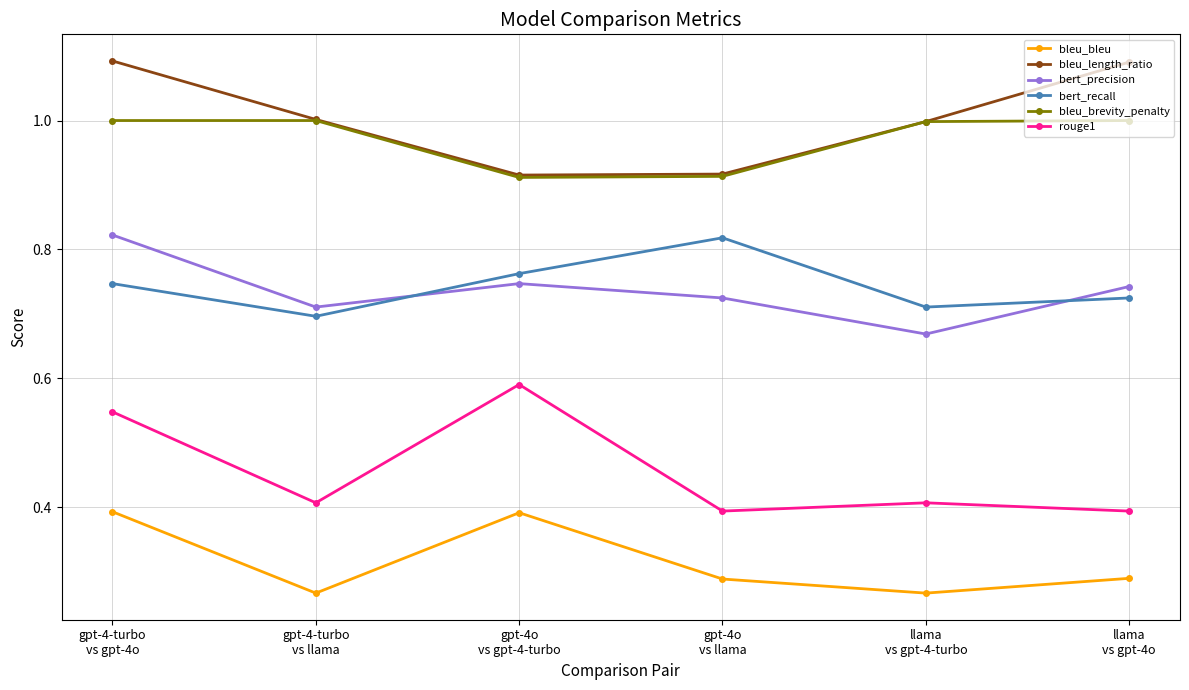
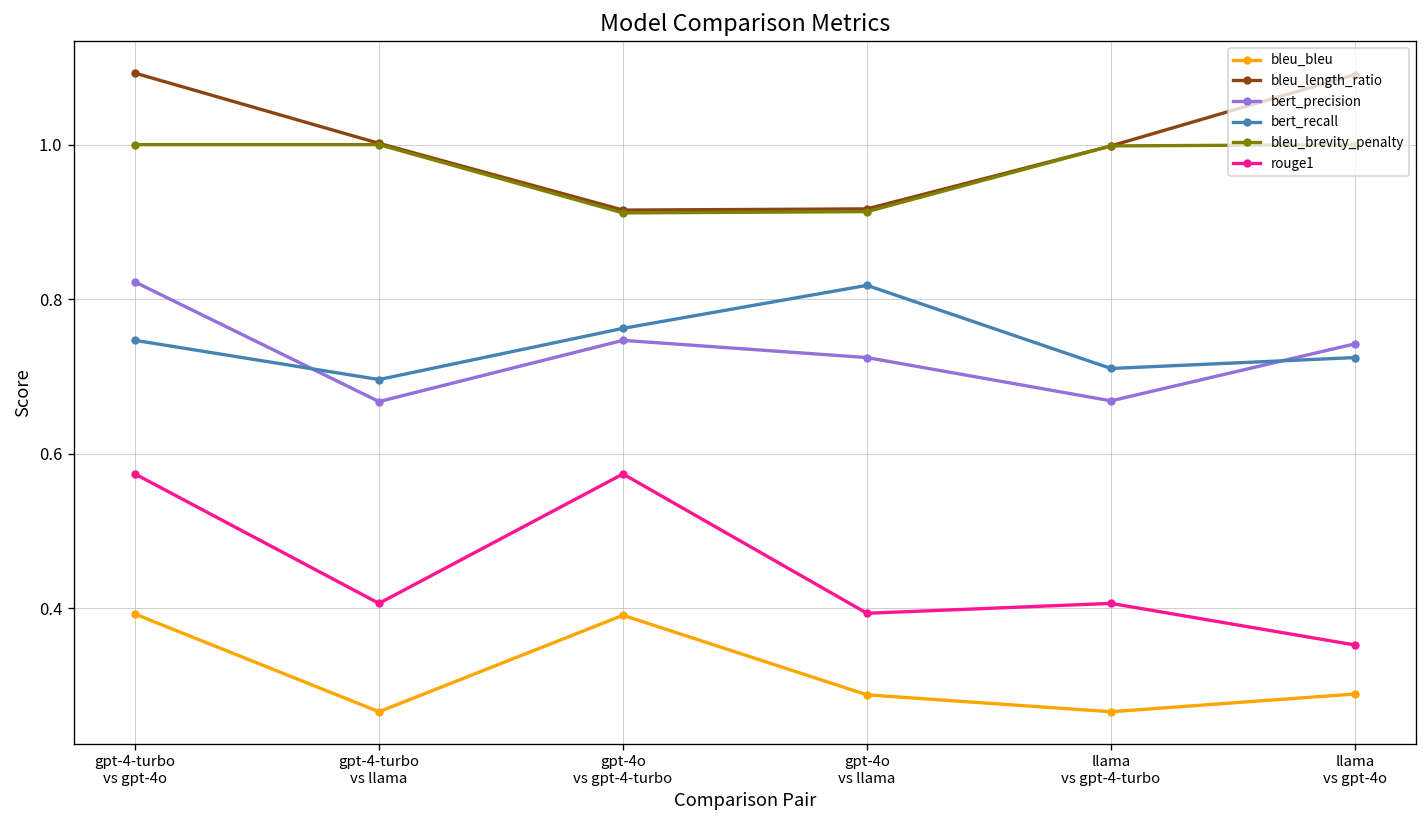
rouge1, gpt-4-turbo vs gpt-4o: 0.55 -> 0.57
bert_precision, gpt-4-turbo vs llama: 0.71 -> 0.67
rouge1, gpt-4o vs gpt-4-turbo: 0.59 -> 0.57
rouge1, llama vs gpt-4o: 0.39 -> 0.35
